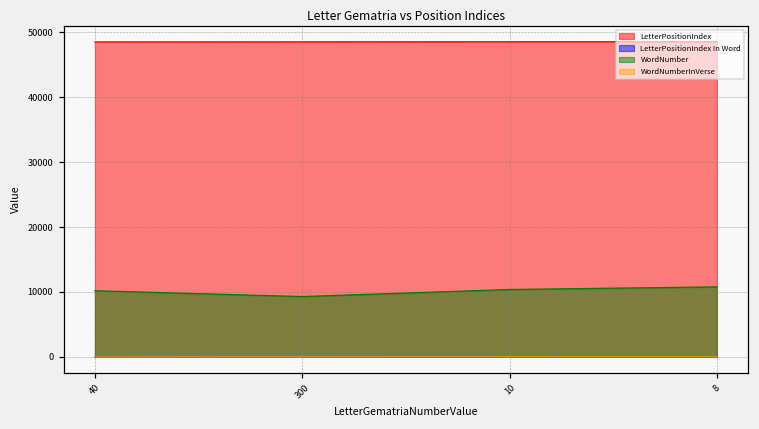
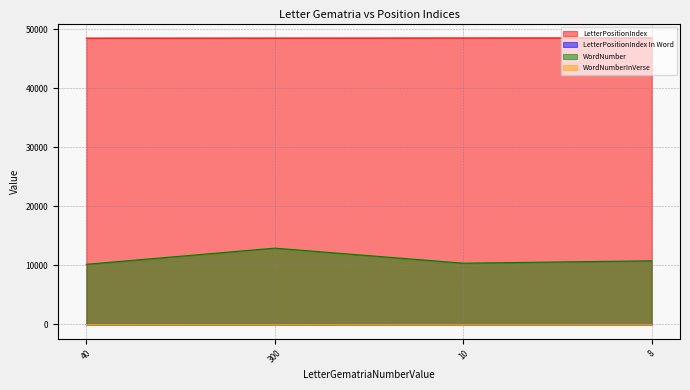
WordNumber, 300: 9000 -> 13000
